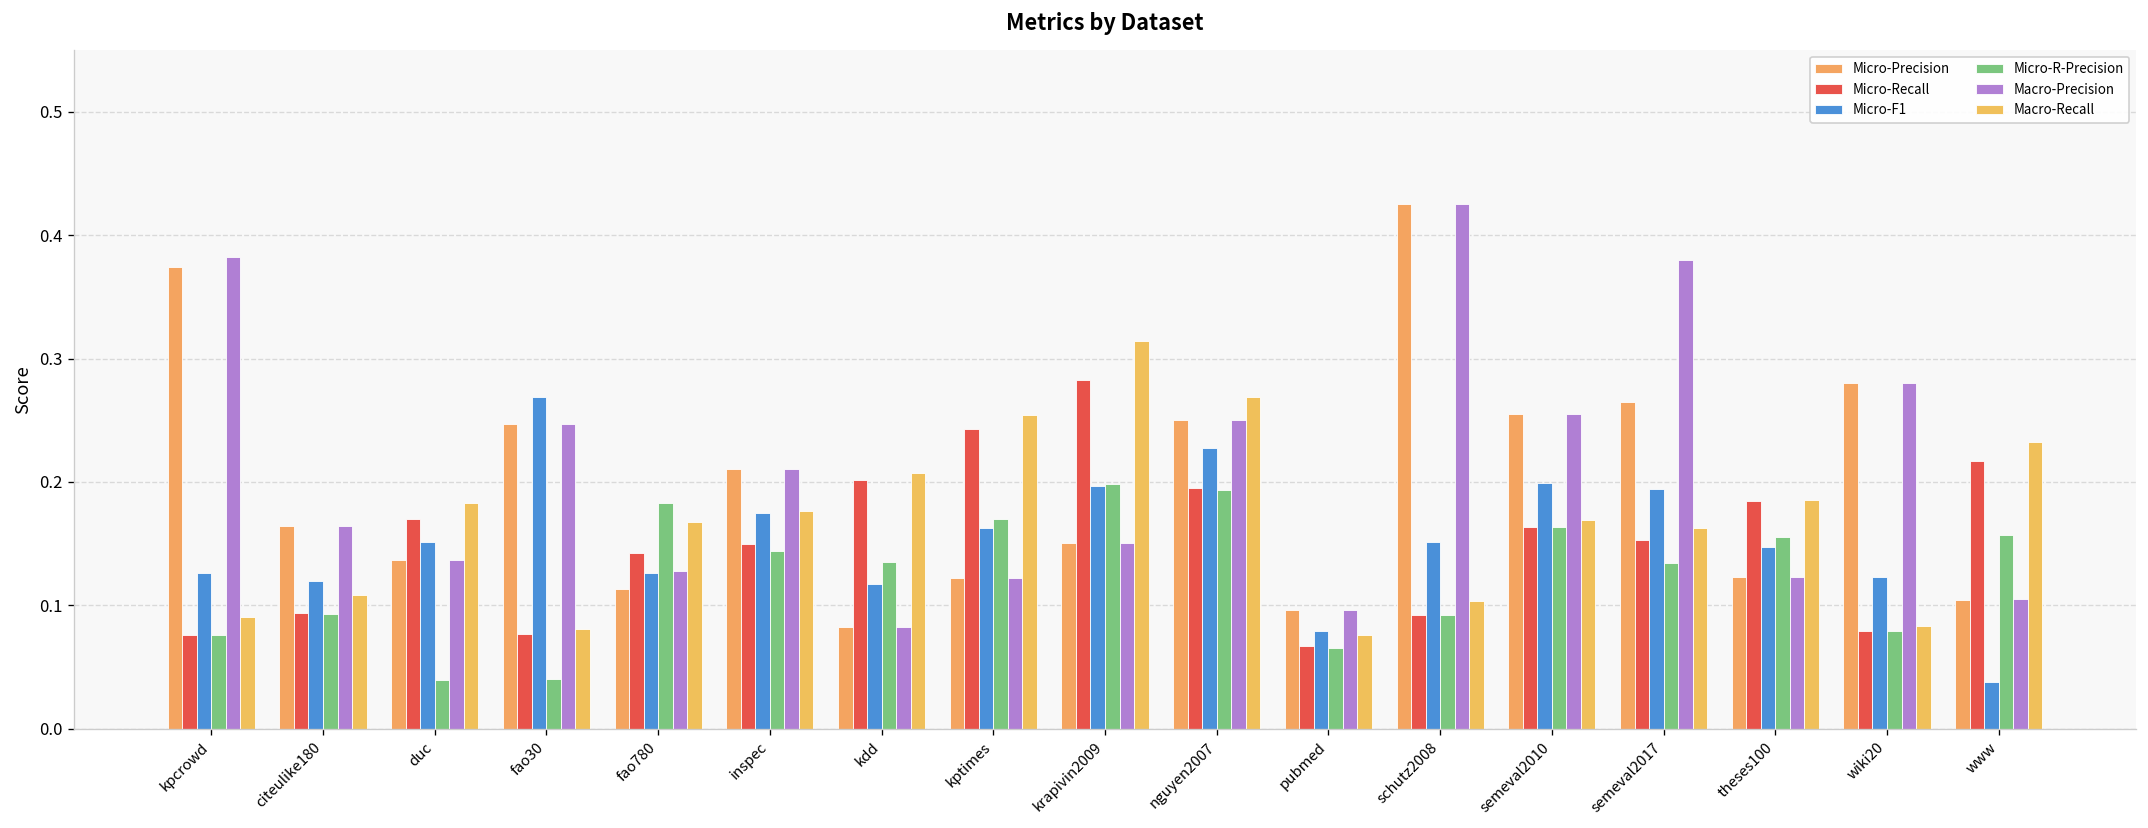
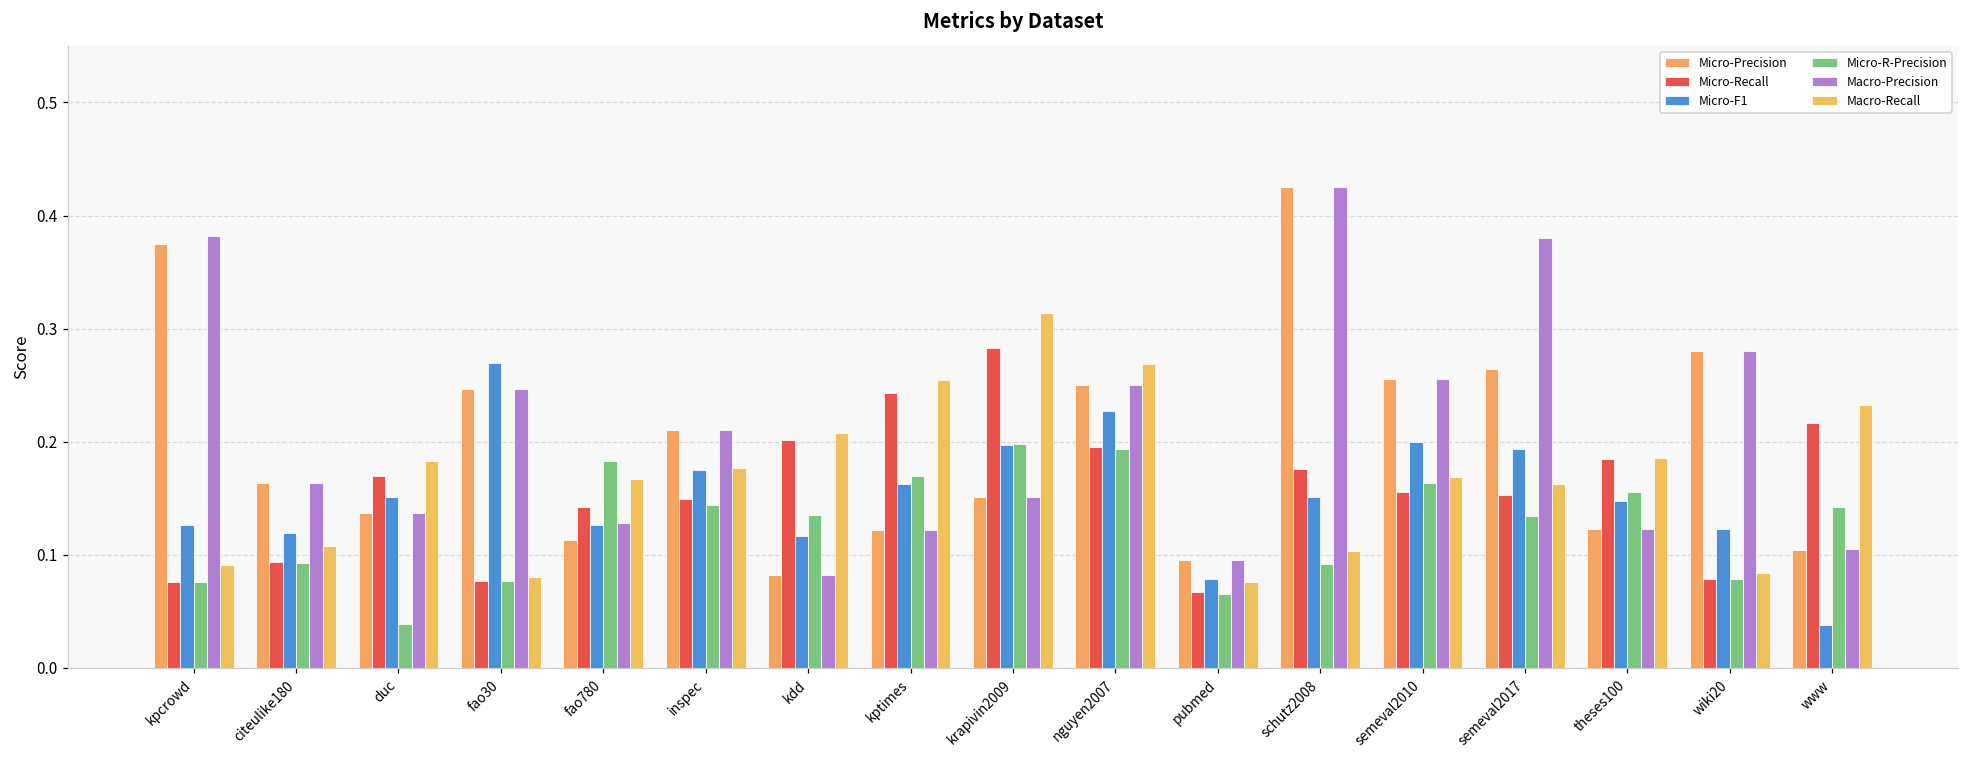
Micro-R-Precision, fao30: 0.040 -> 0.077
Micro-Recall, schutz2008: 0.092 -> 0.175
Micro-Recall, semeval2010: 0.164 -> 0.156
Micro-R-Precision, www: 0.157 -> 0.142
